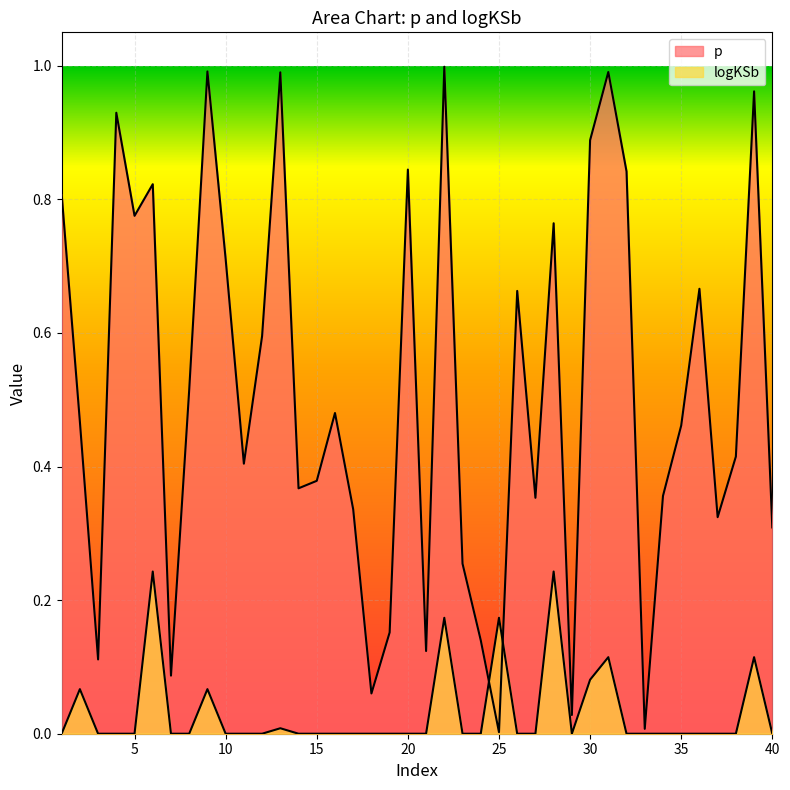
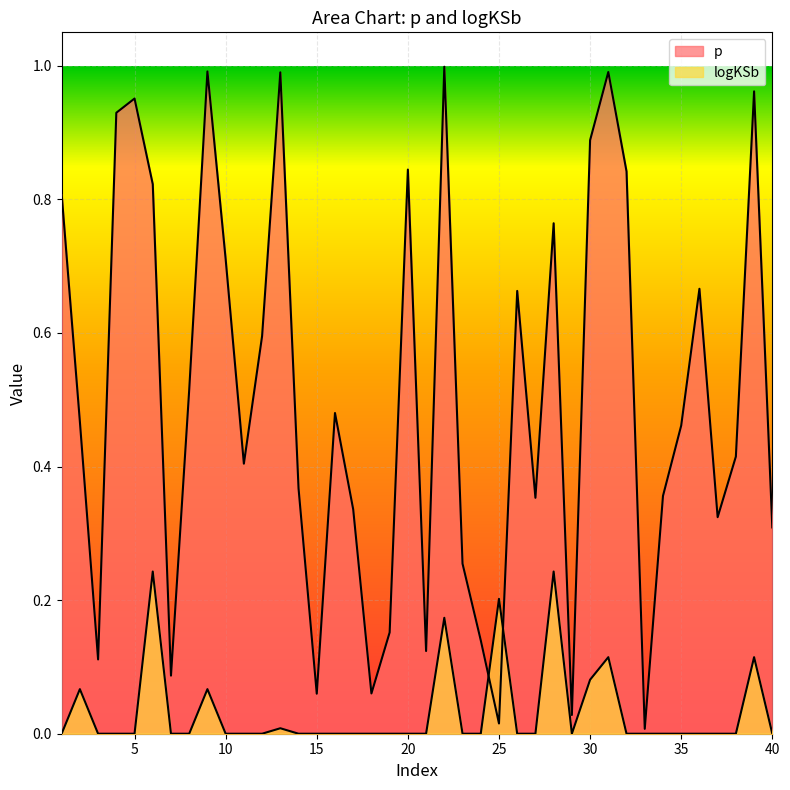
p, 5: 0.78 -> 0.95
p, 15: 0.38 -> 0.06
p, 25: 0.00 -> 0.02
logKSb, 25: 0.17 -> 0.20
